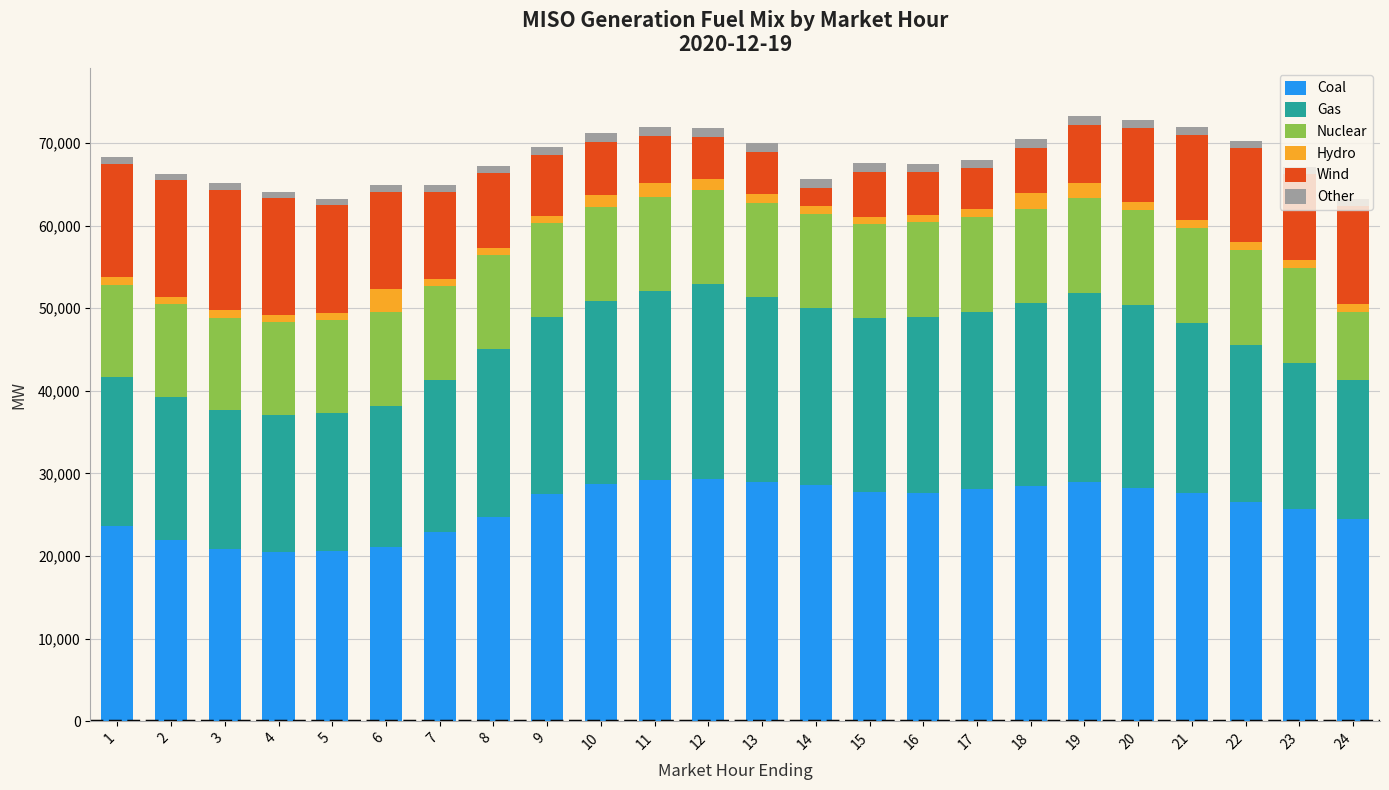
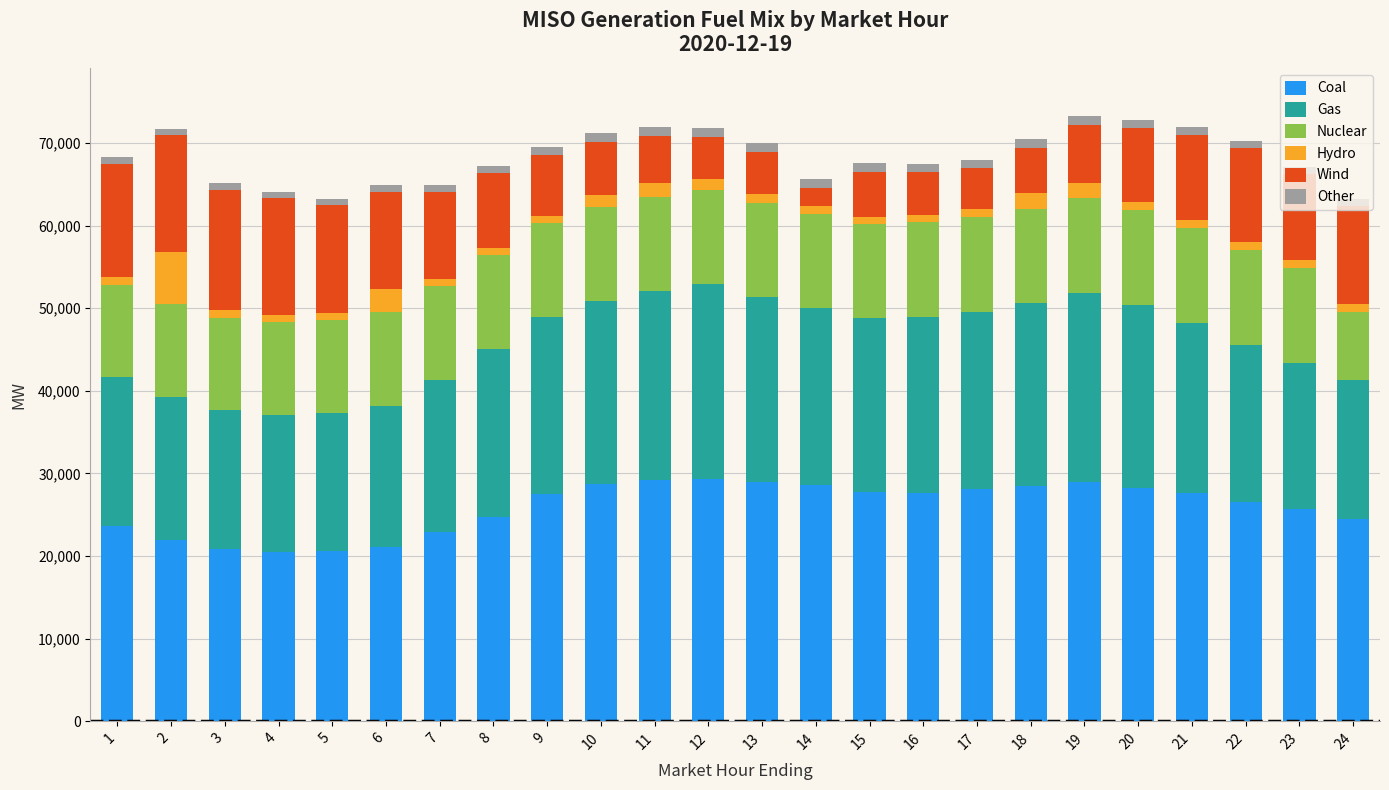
Hydro, 2: 1,000 -> 6,000
